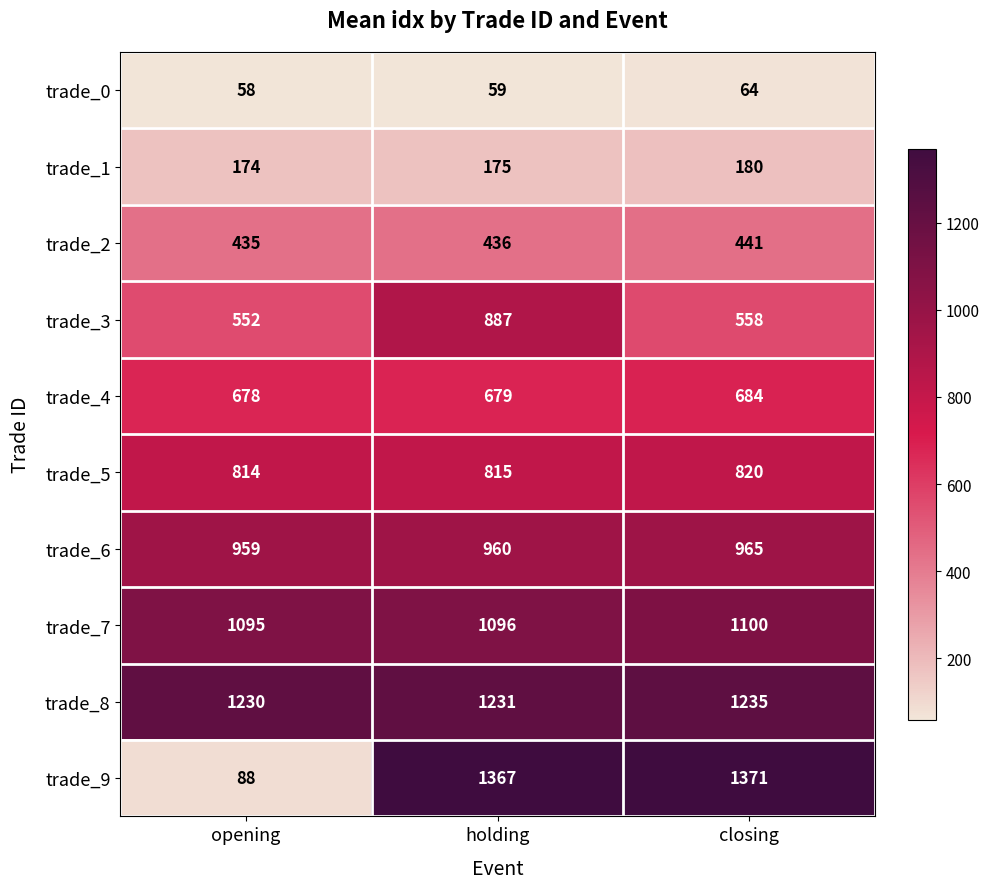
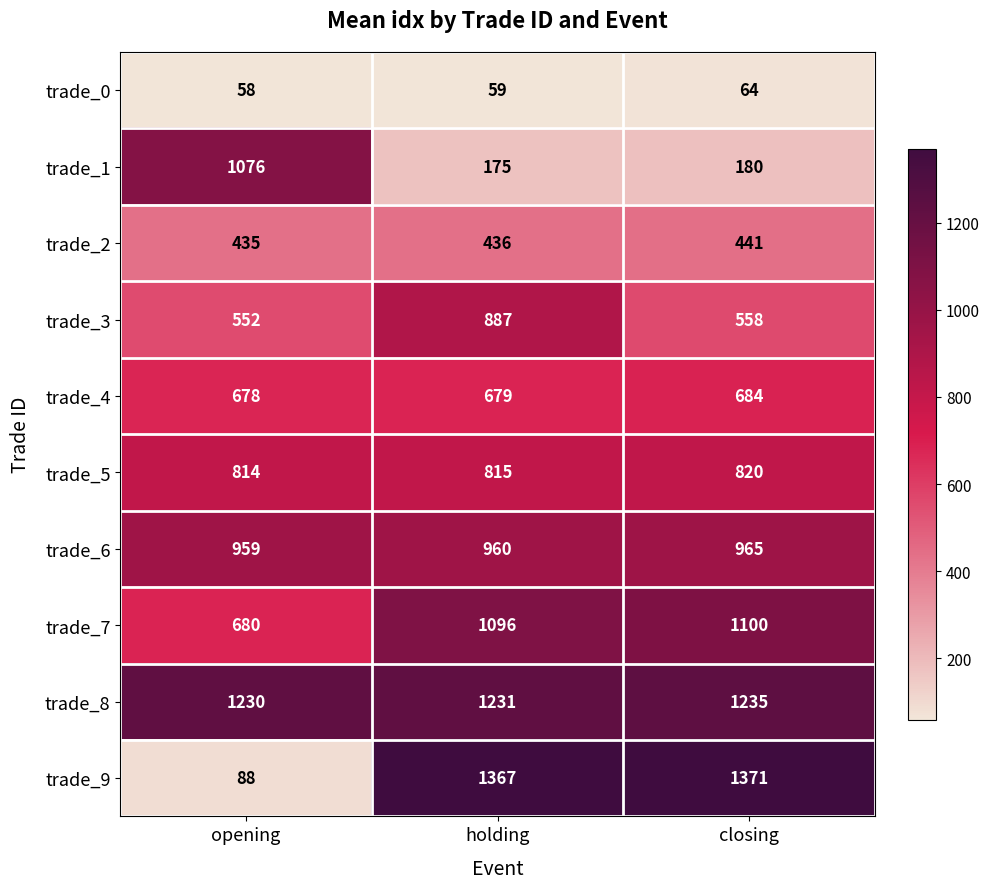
trade_1, opening: 174 -> 1076
trade_7, opening: 1095 -> 680
